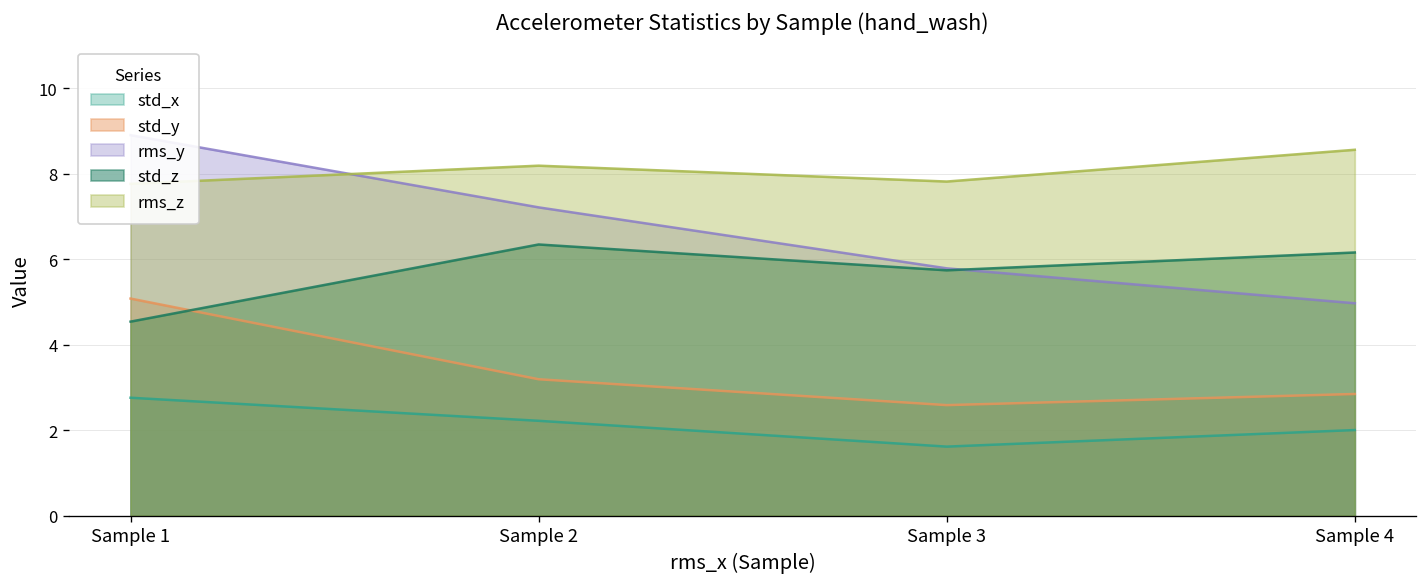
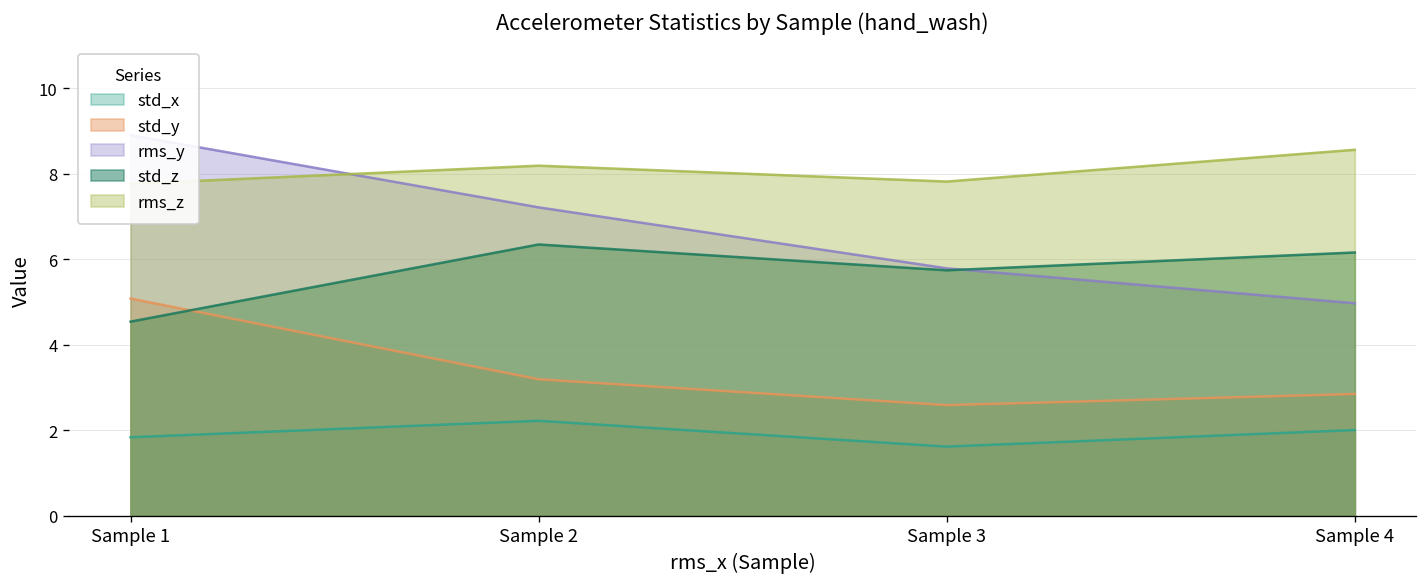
std_x, Sample 1: 2.8 -> 1.8
